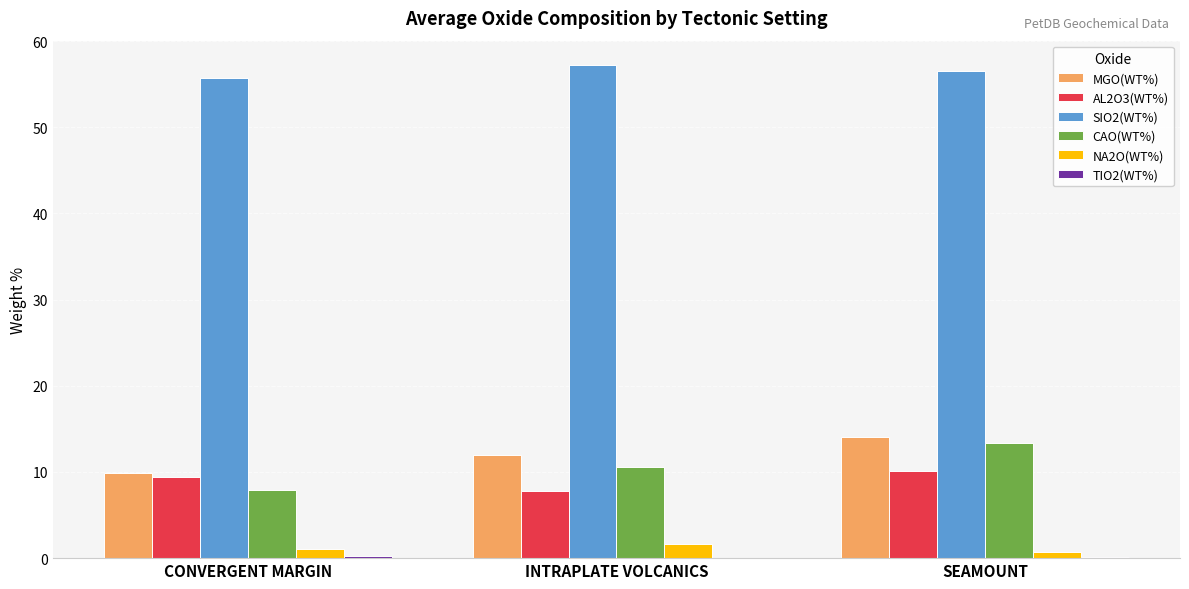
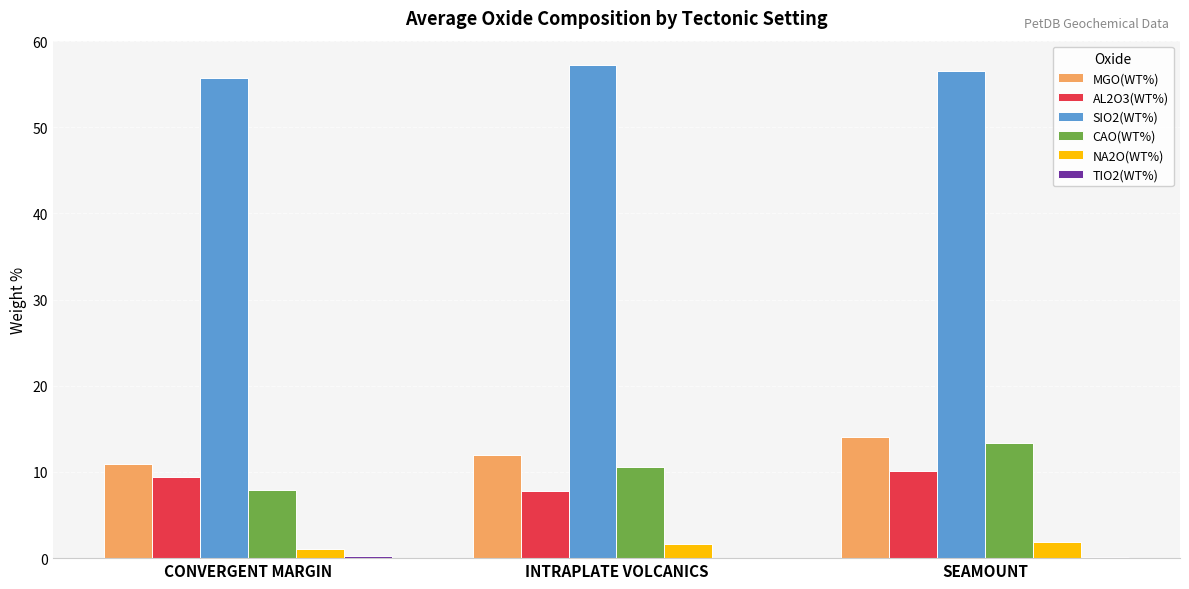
MGO(WT%), CONVERGENT MARGIN: 10 -> 11
NA2O(WT%), SEAMOUNT: 1 -> 2
